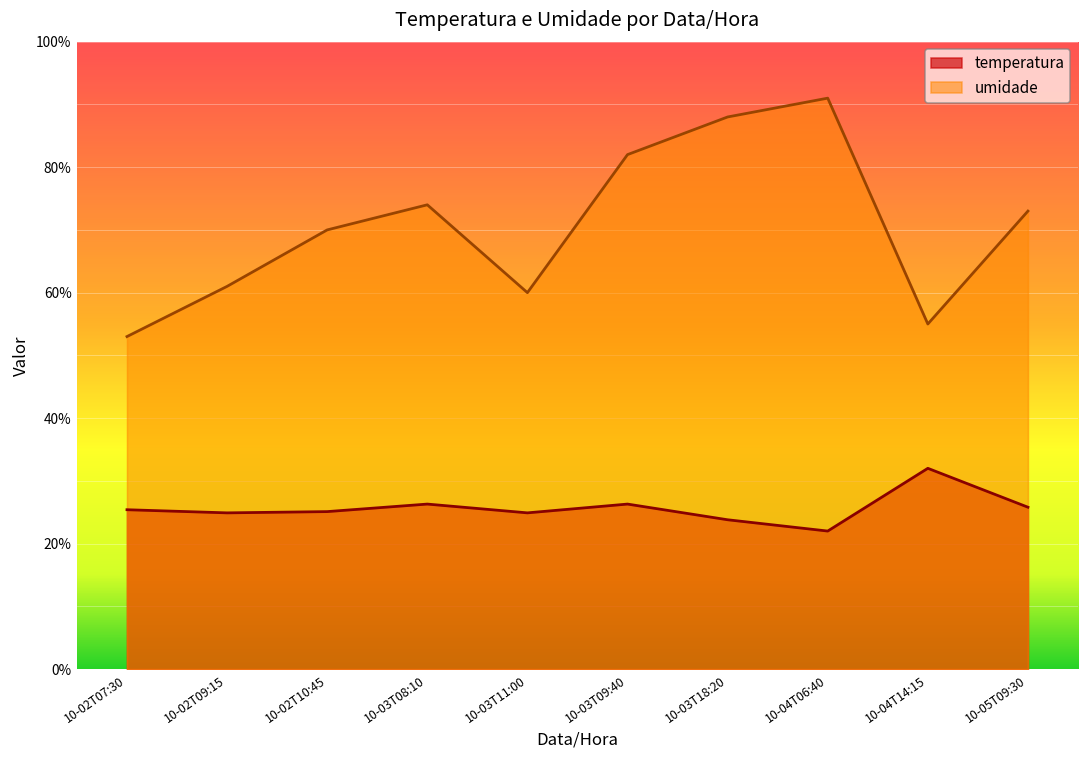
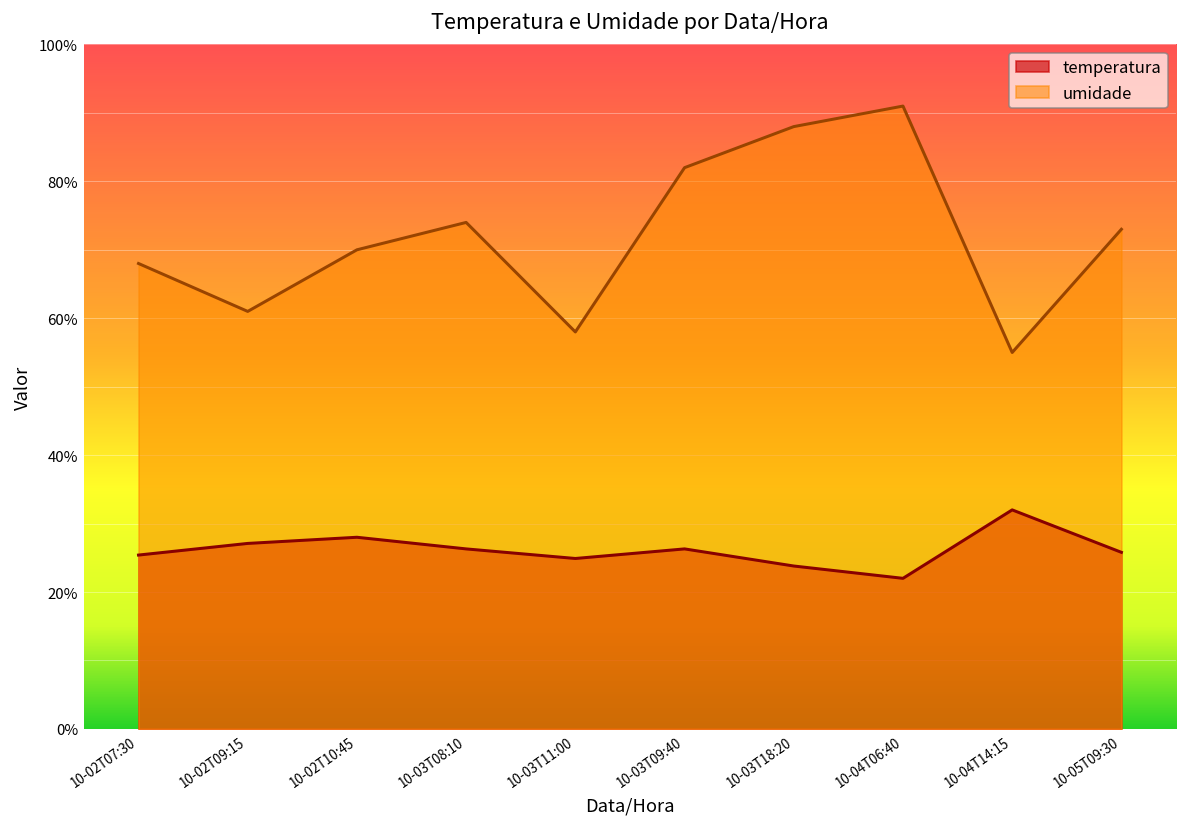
umidade, 10-02T07:30: 53% -> 68%
temperatura, 10-02T09:15: 25% -> 27%
temperatura, 10-02T10:45: 25% -> 28%
umidade, 10-03T11:00: 60% -> 58%
